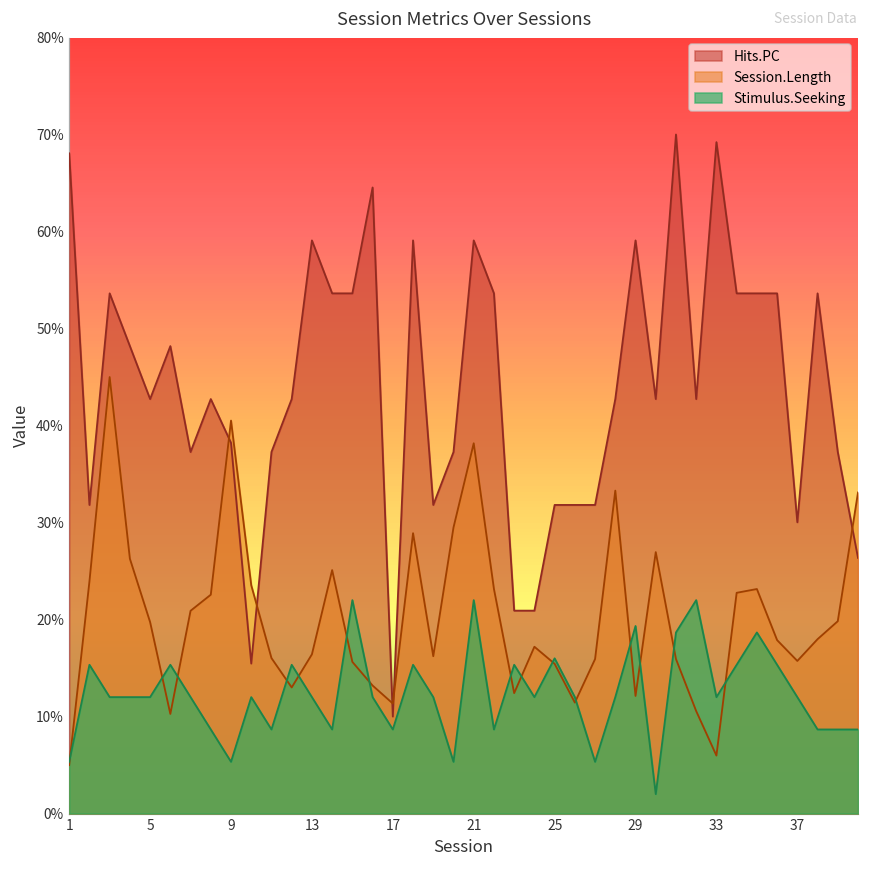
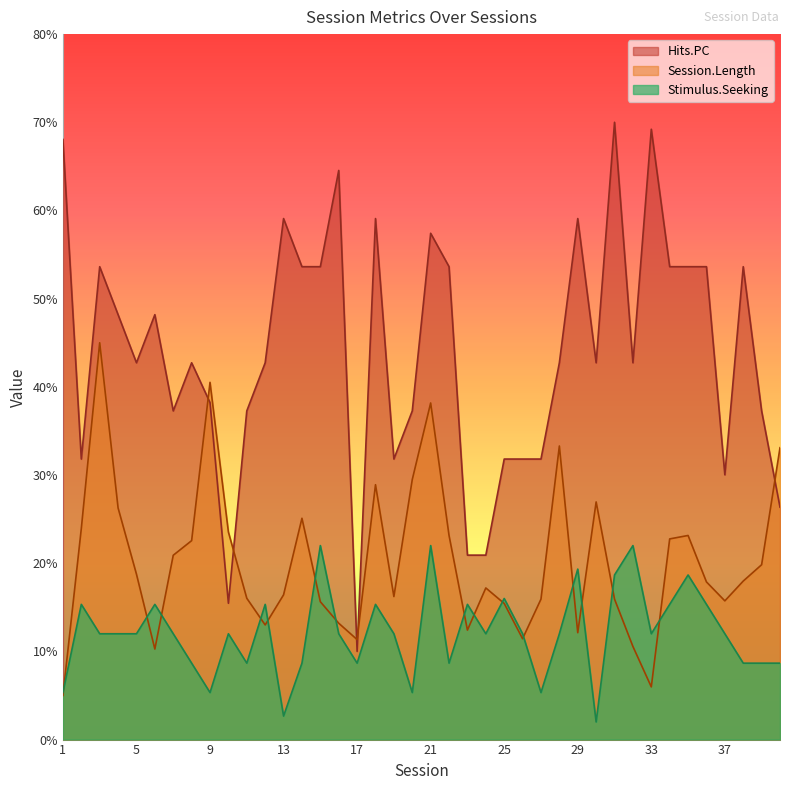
Session.Length, 5: 20% -> 19%
Stimulus.Seeking, 13: 12% -> 3%
Hits.PC, 21: 59% -> 57%
